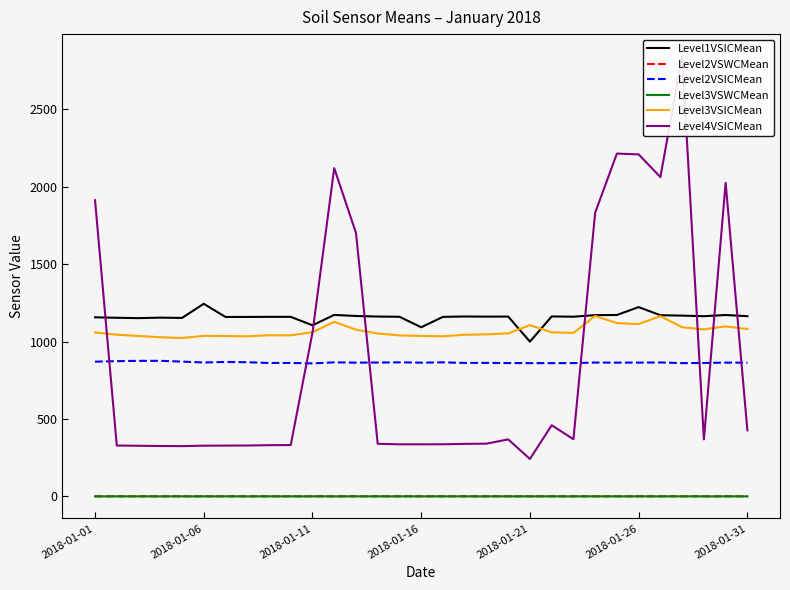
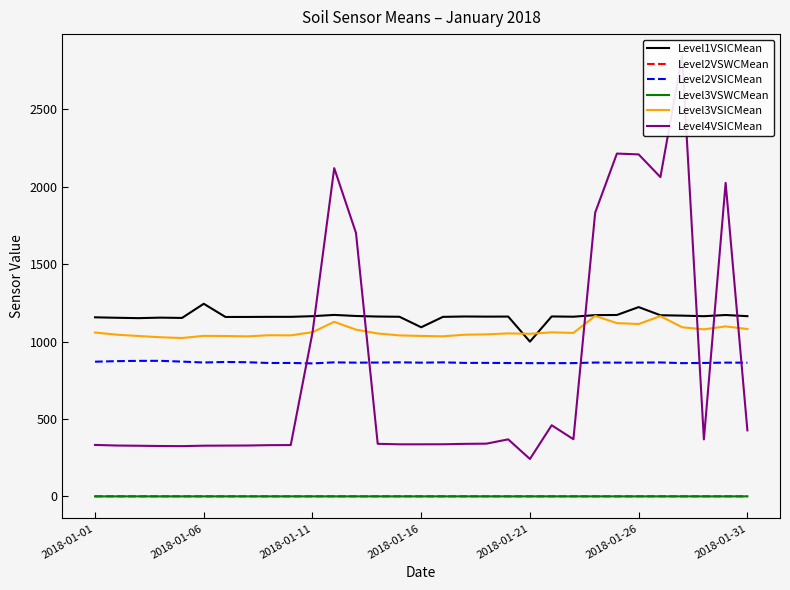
Level4VSICMean, 2018-01-01: 1910 -> 330
Level1VSICMean, 2018-01-11: 1110 -> 1160
Level3VSICMean, 2018-01-21: 1110 -> 1050
